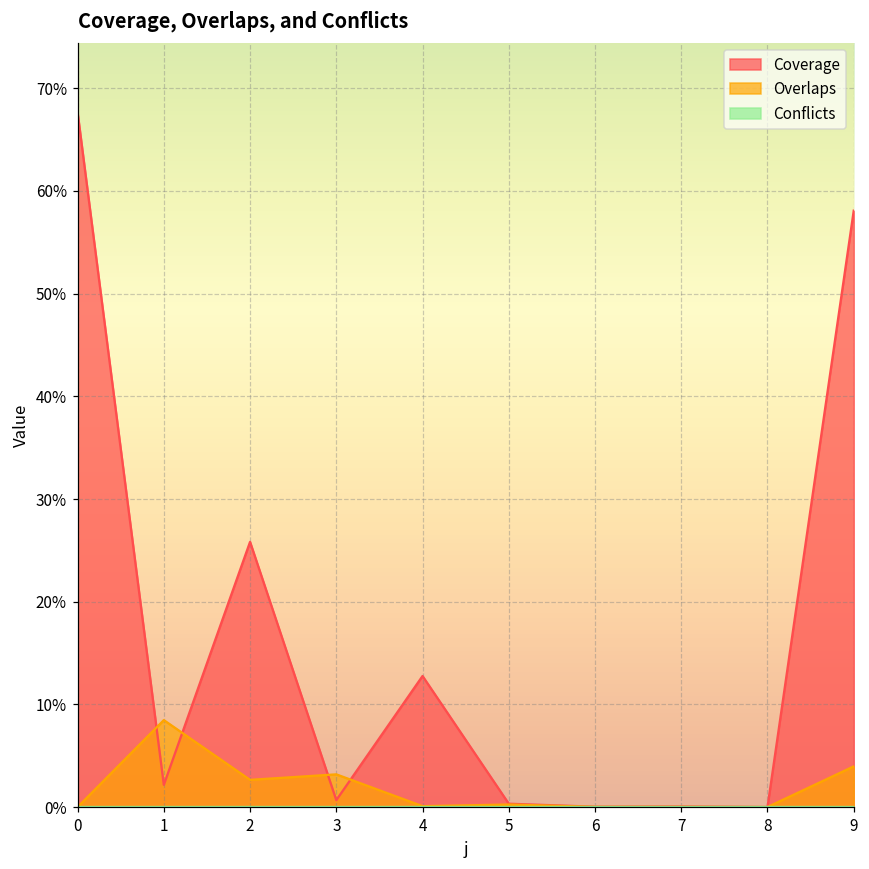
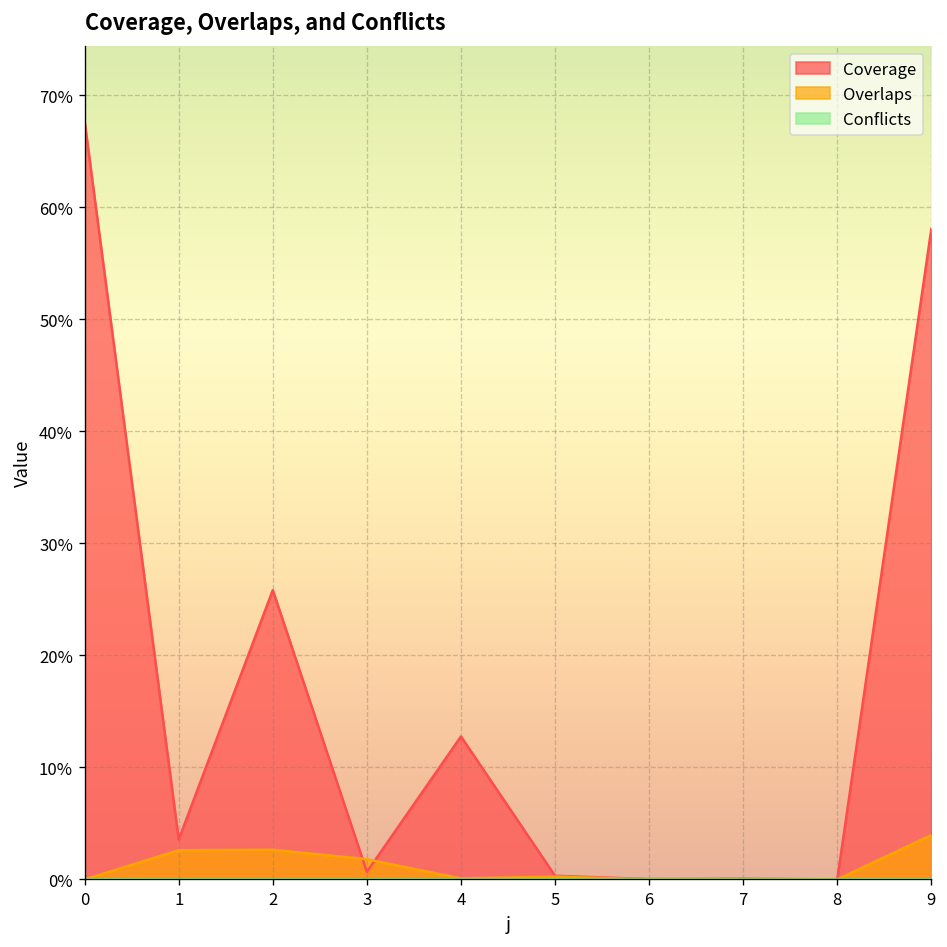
Coverage, 1: 2% -> 4%
Overlaps, 1: 8% -> 3%
Overlaps, 3: 3% -> 2%
